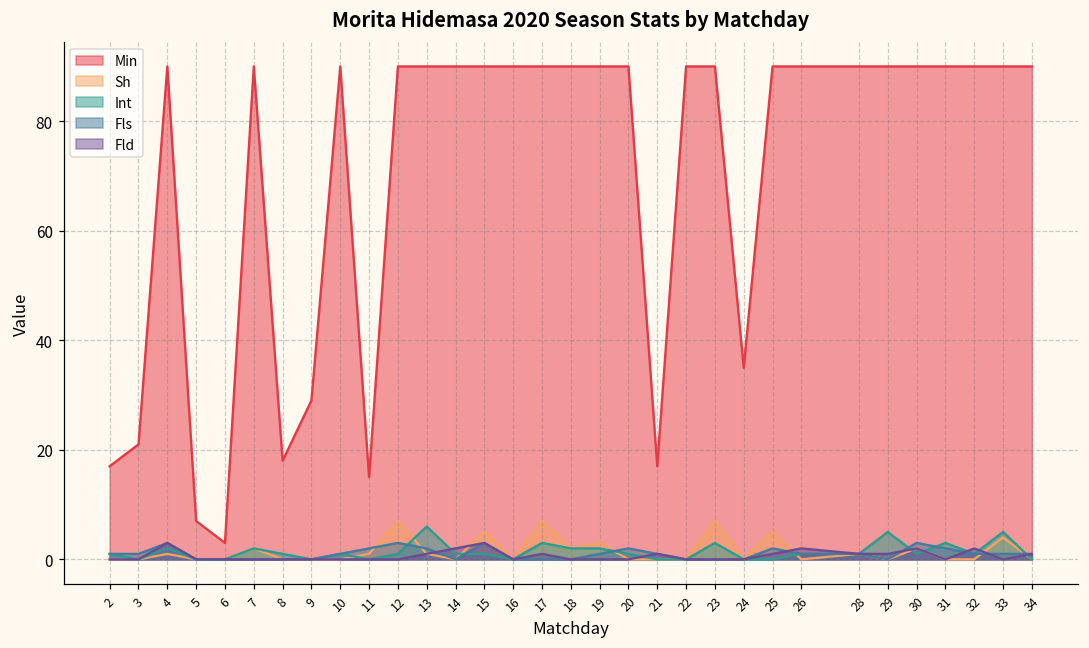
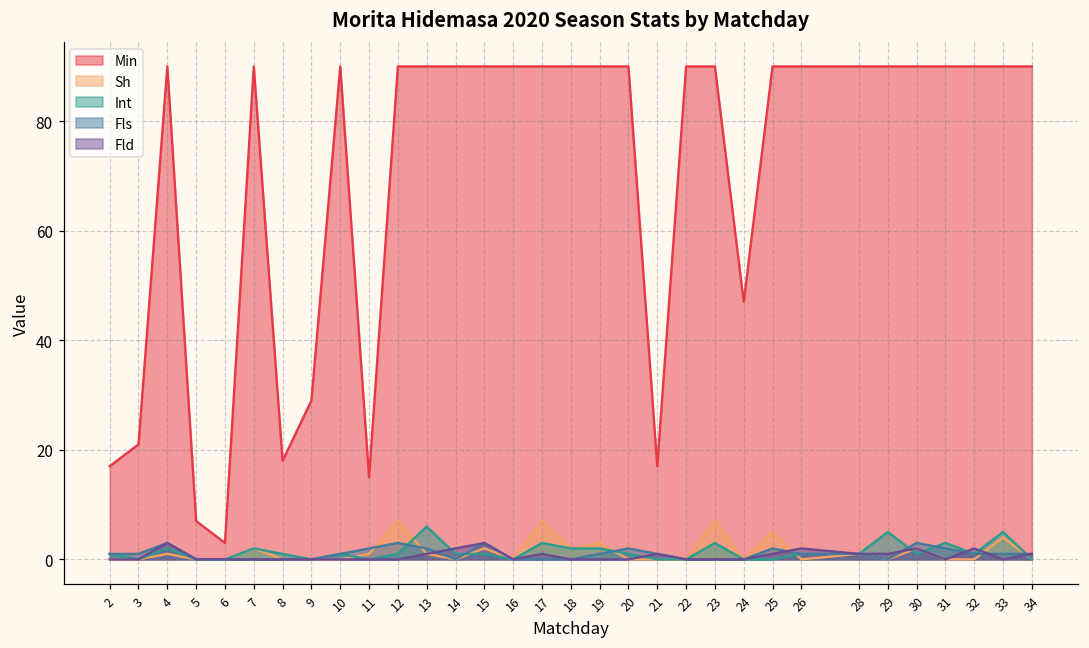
Sh, 15: 5 -> 2
Min, 24: 35 -> 47
